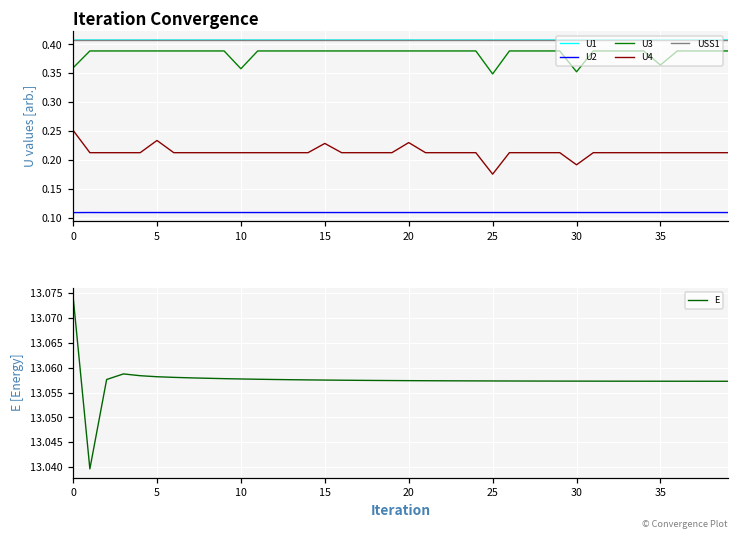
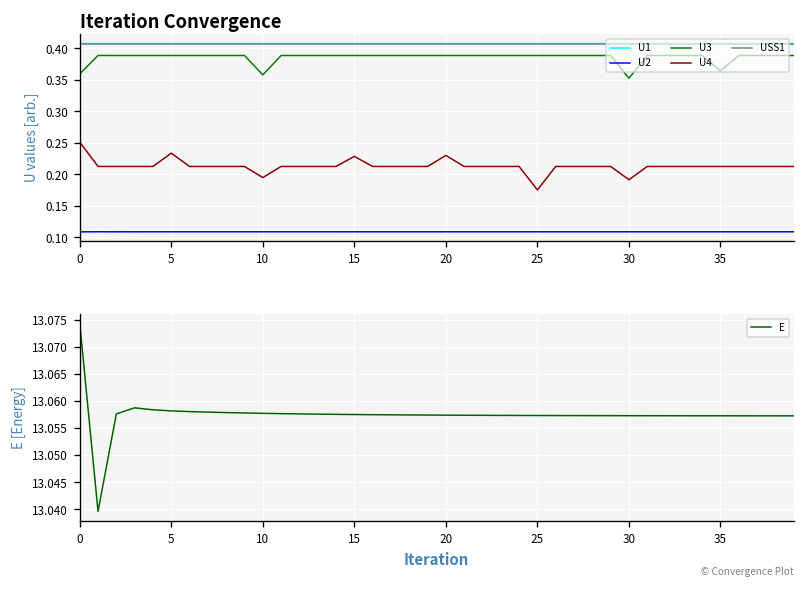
Iteration Convergence, U4, 10: 0.21 -> 0.19
Iteration Convergence, U3, 25: 0.35 -> 0.39
